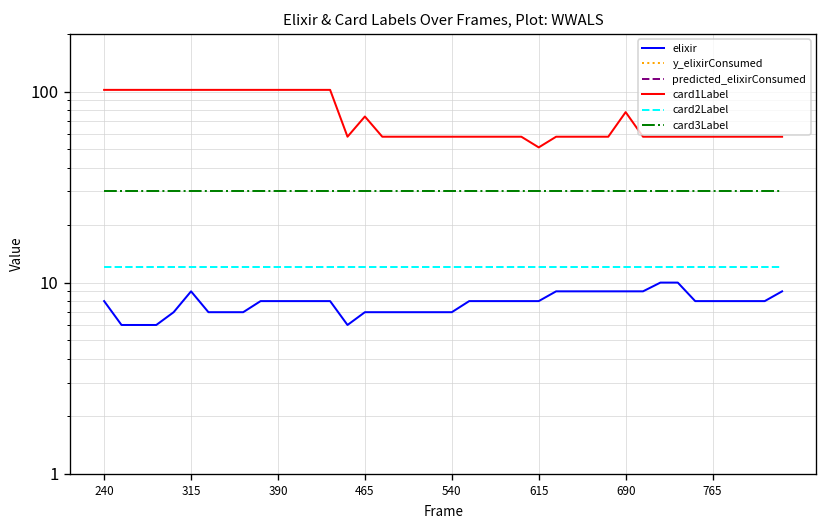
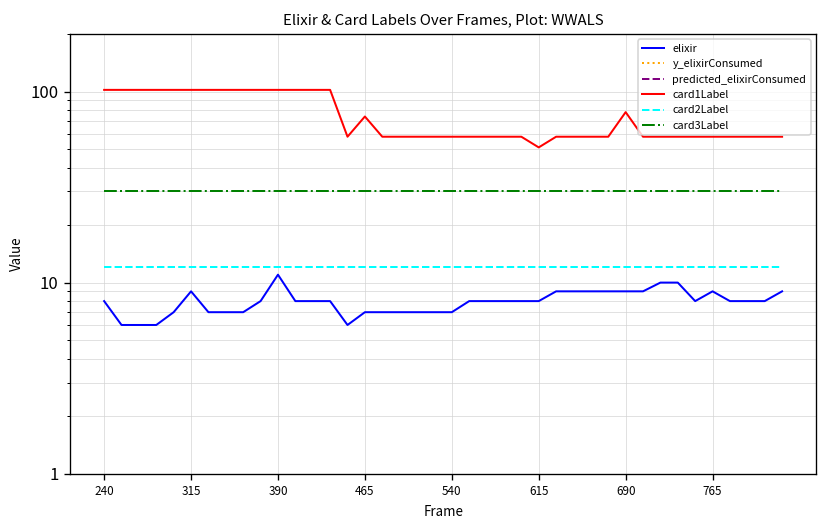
elixir, 390: 8 -> 11
elixir, 765: 8 -> 9
